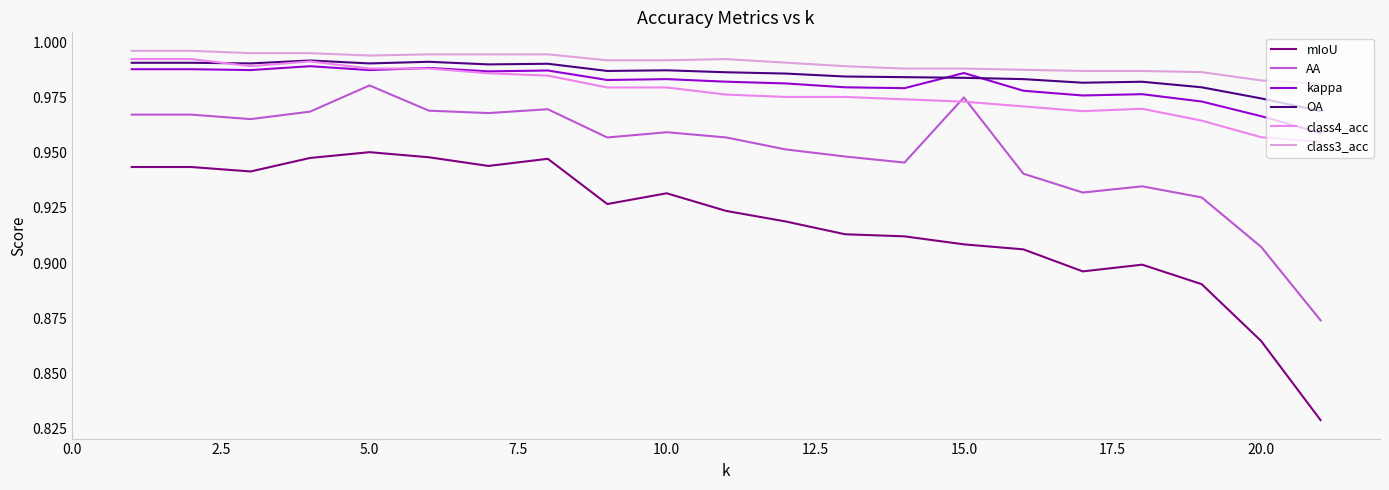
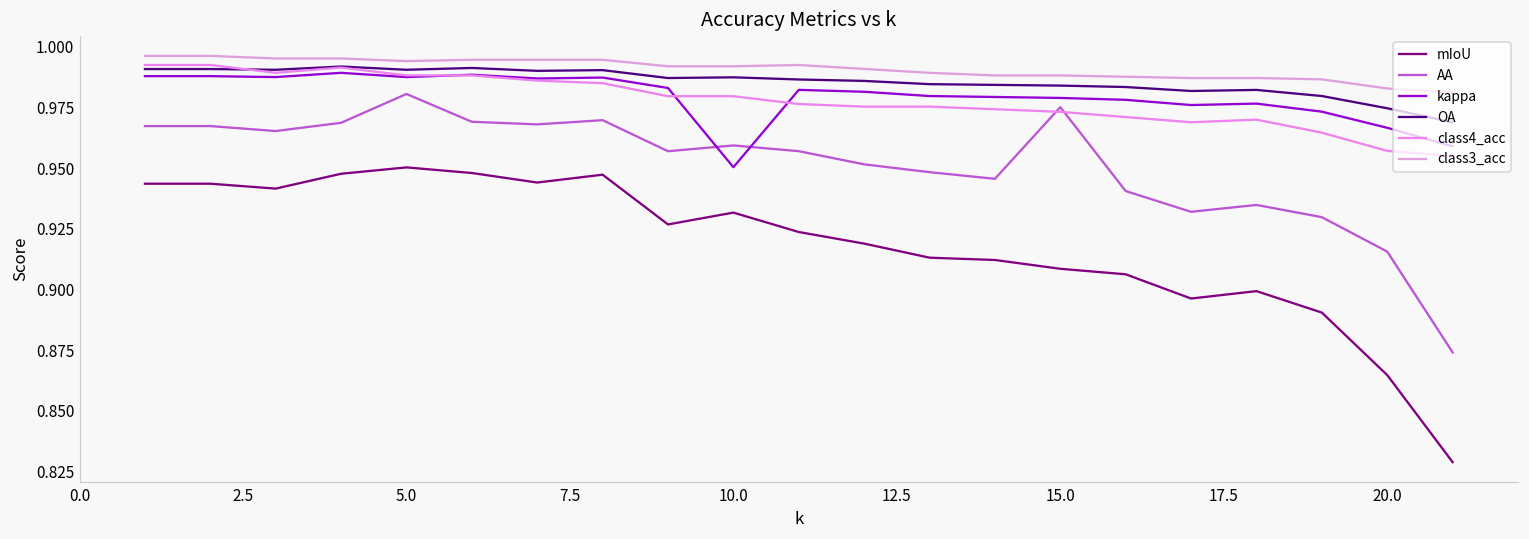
kappa, 10.0: 0.983 -> 0.950
kappa, 15.0: 0.986 -> 0.979
AA, 20.0: 0.907 -> 0.916
